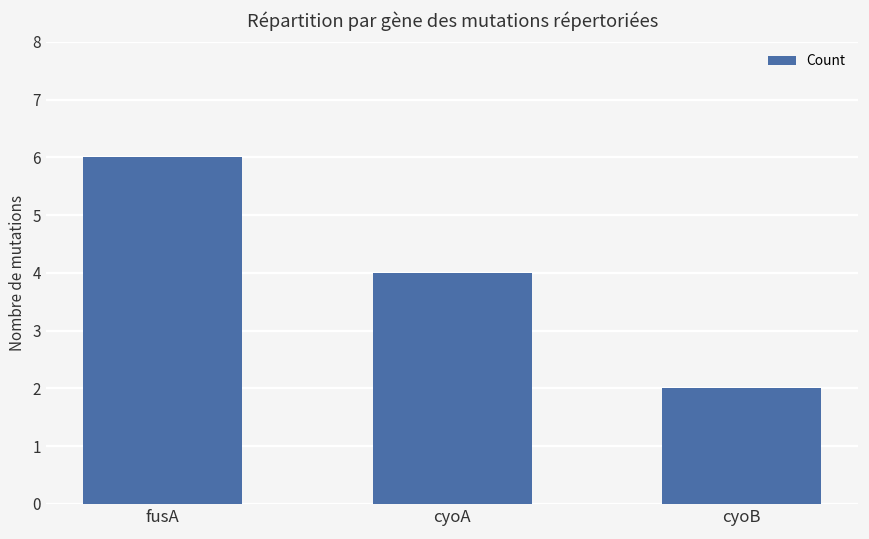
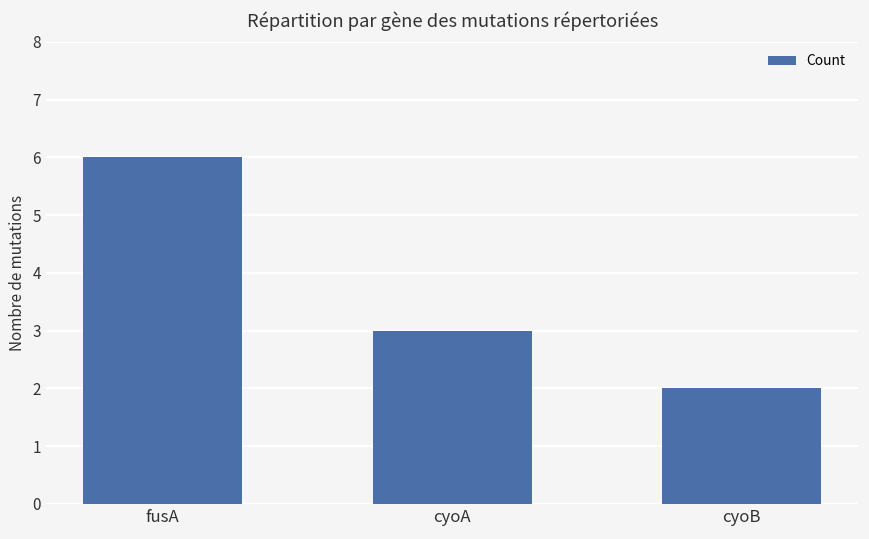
cyoA: 4 -> 3
